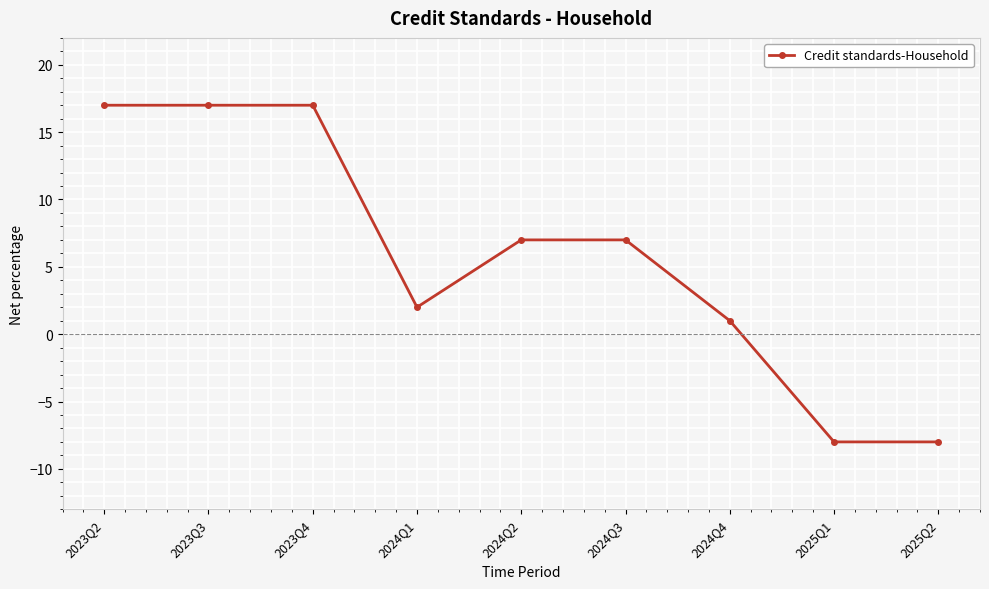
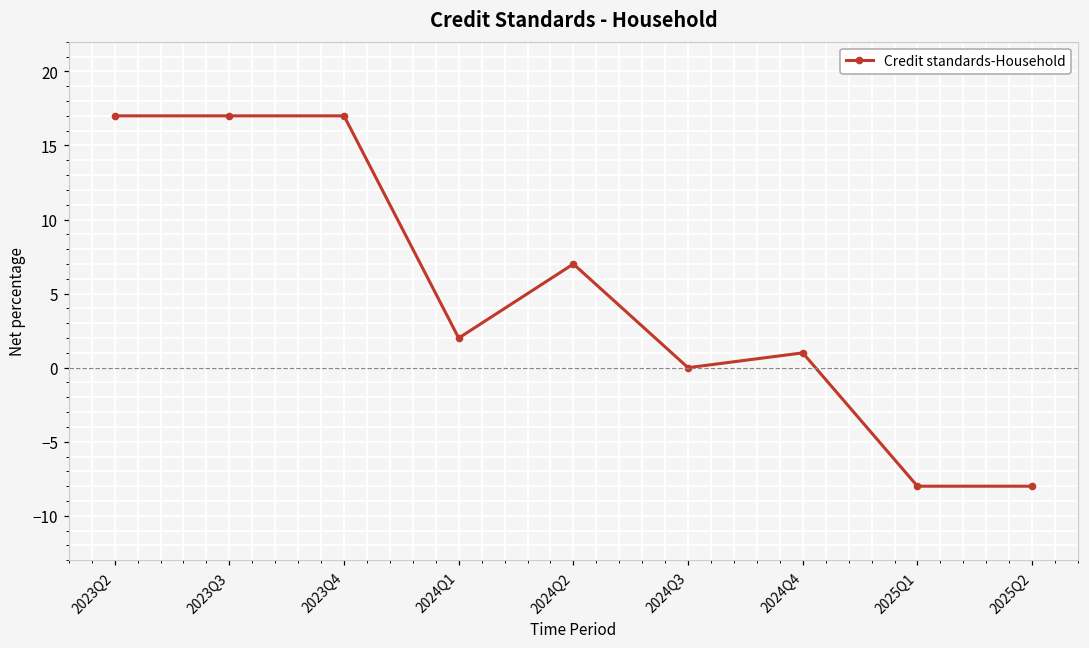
2024Q3: 7 -> 0
